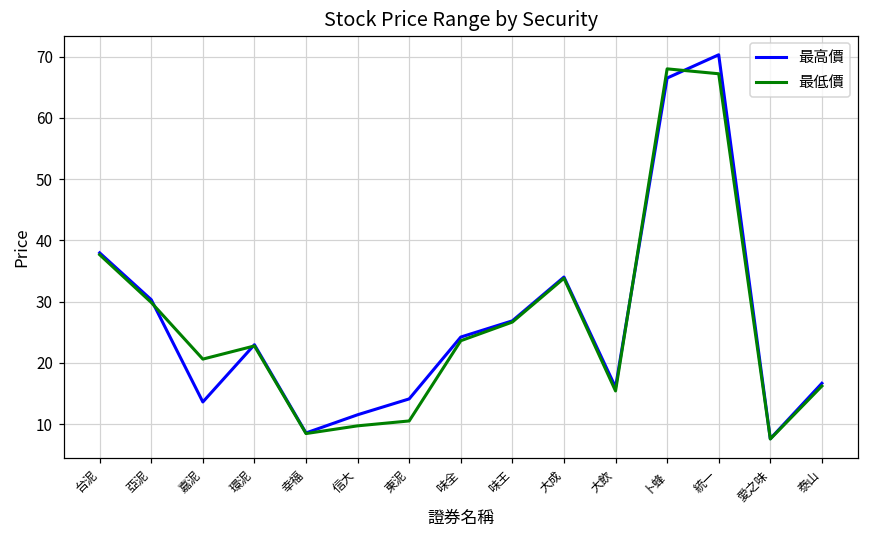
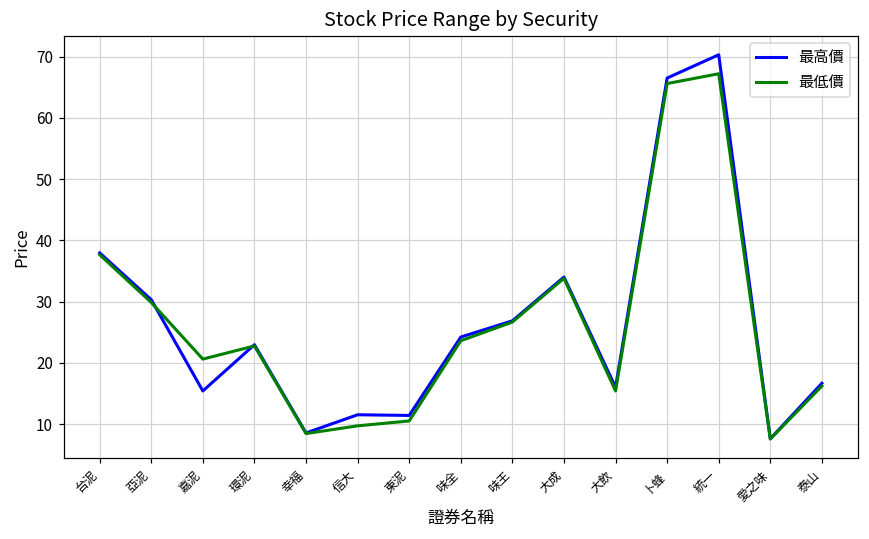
最高價, 嘉泥: 14 -> 15
最高價, 東泥: 14 -> 11
最低價, 卜蜂: 68 -> 66
